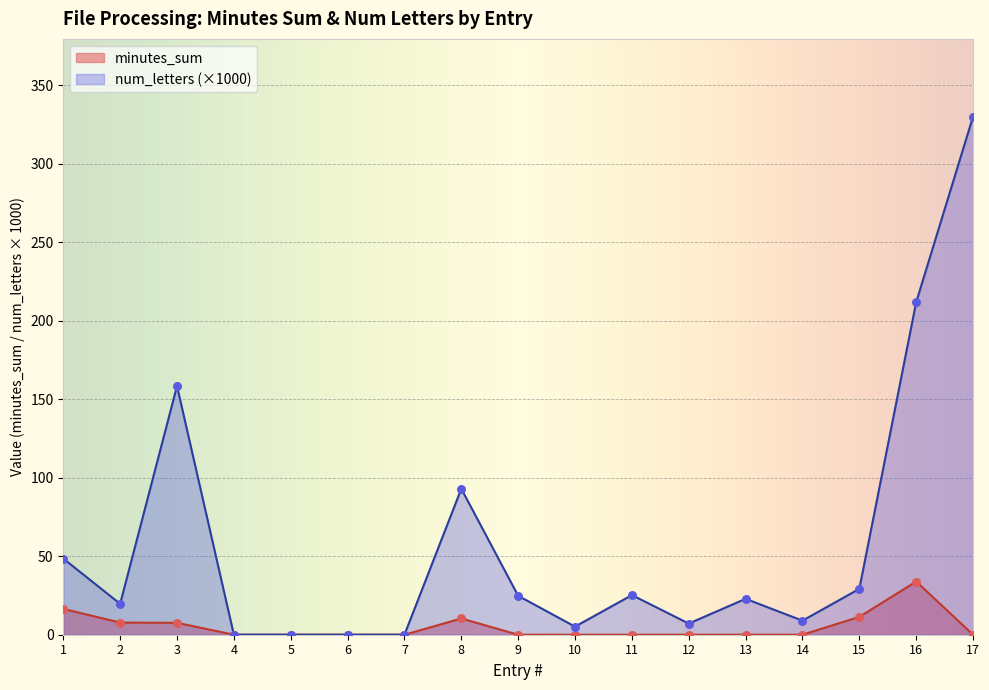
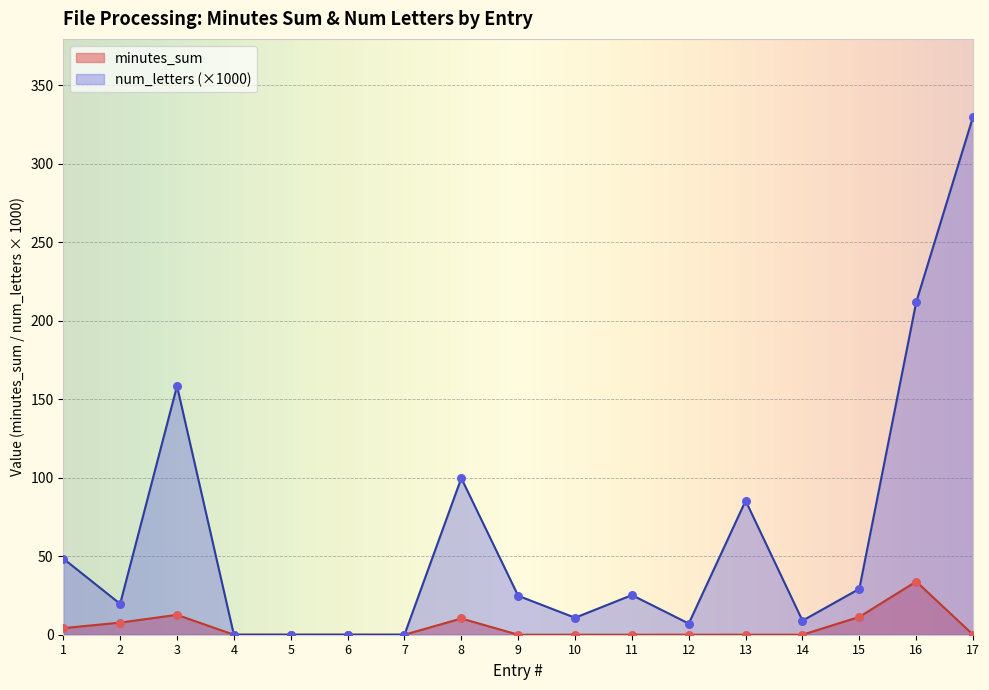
minutes_sum, 1: 16 -> 4
minutes_sum, 3: 8 -> 13
num_letters (×1000), 8: 93 -> 100
num_letters (×1000), 10: 5 -> 11
num_letters (×1000), 13: 23 -> 85
